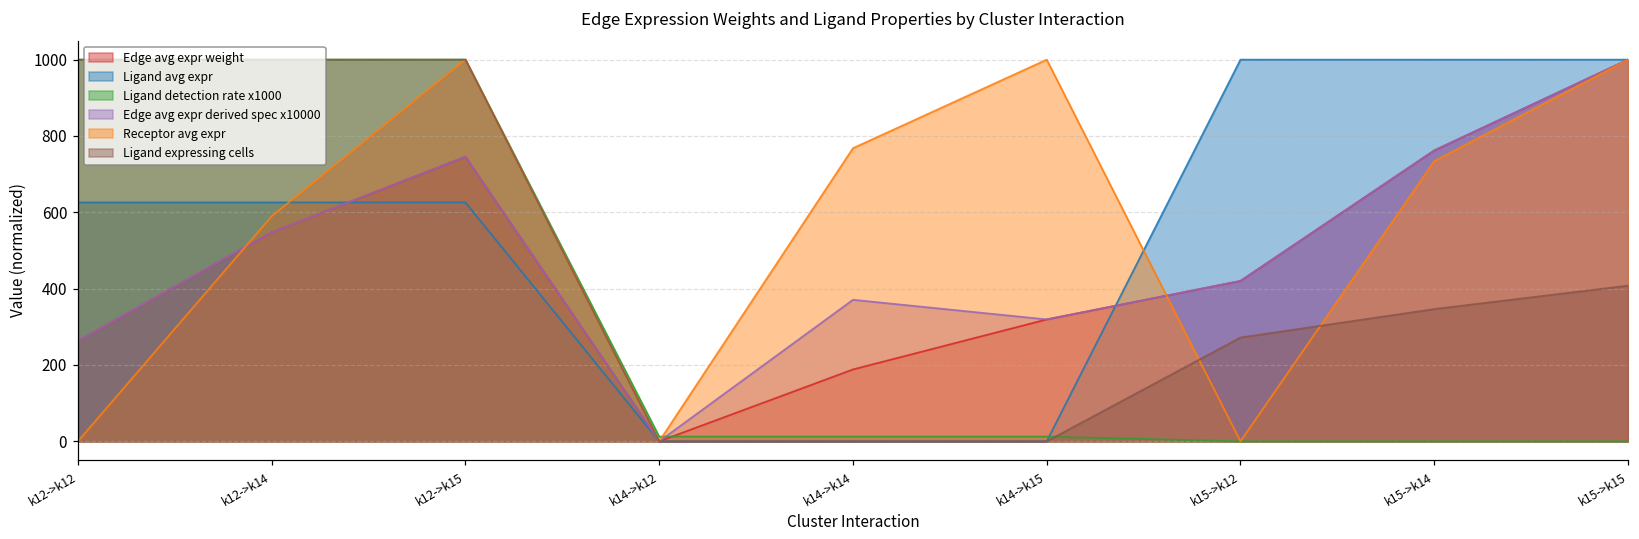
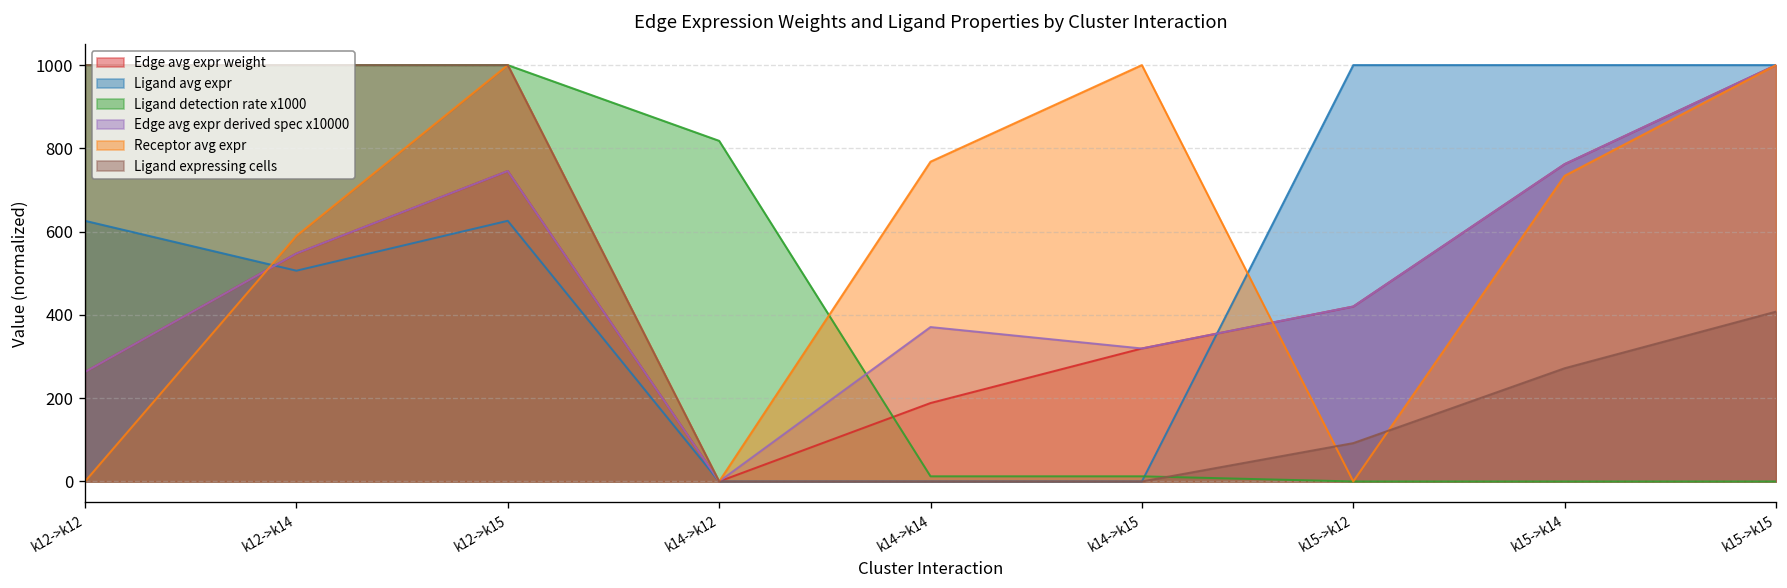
Ligand avg expr, k12->k14: 630 -> 510
Ligand detection rate x1000, k14->k12: 10 -> 820
Ligand expressing cells, k15->k12: 270 -> 90
Ligand expressing cells, k15->k14: 350 -> 270
